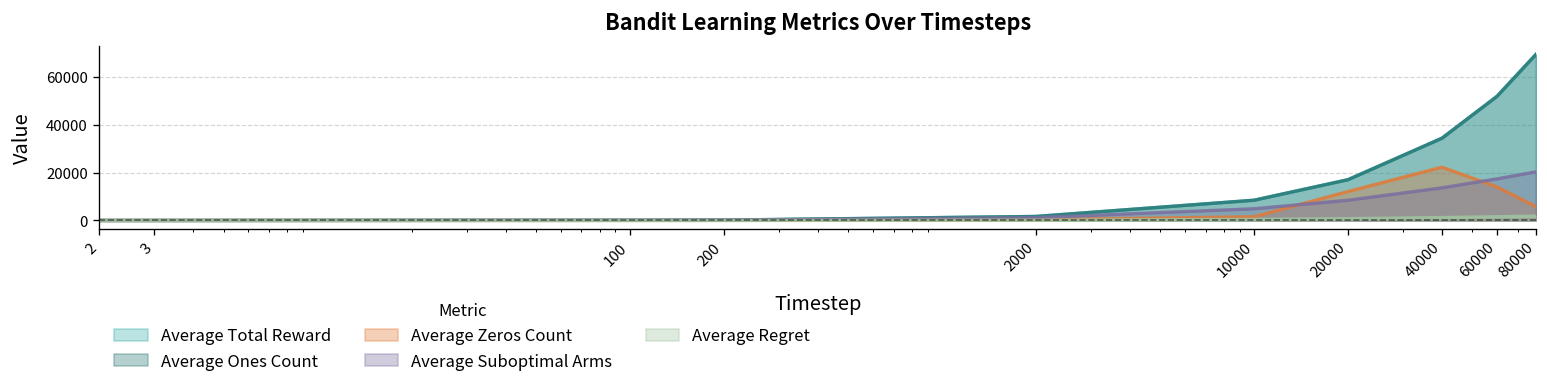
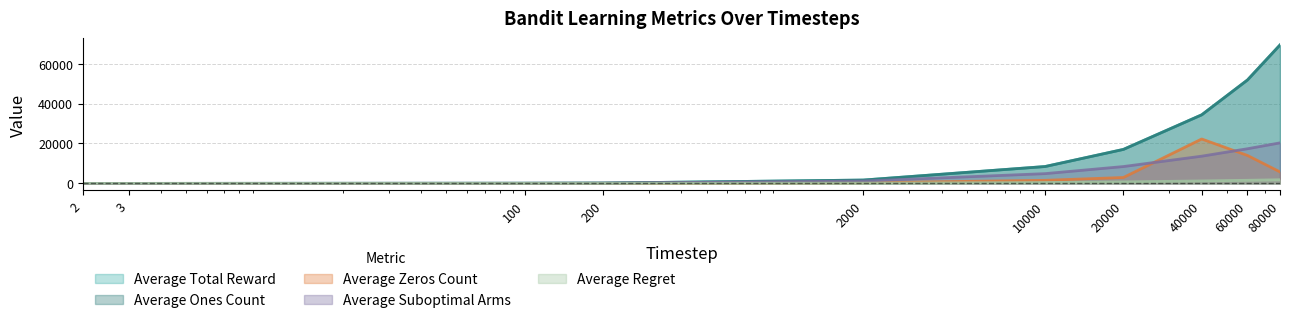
Average Zeros Count, 20000: 12000 -> 3000
